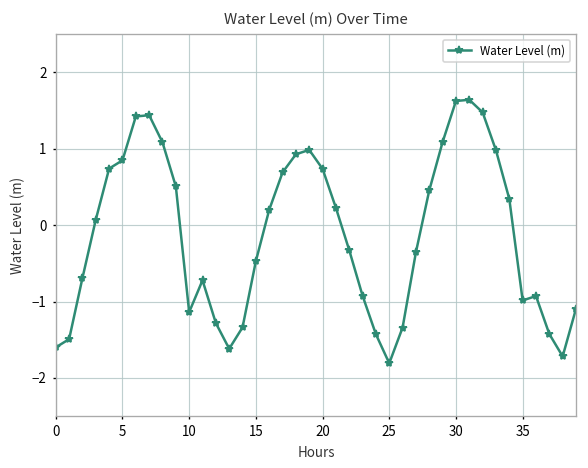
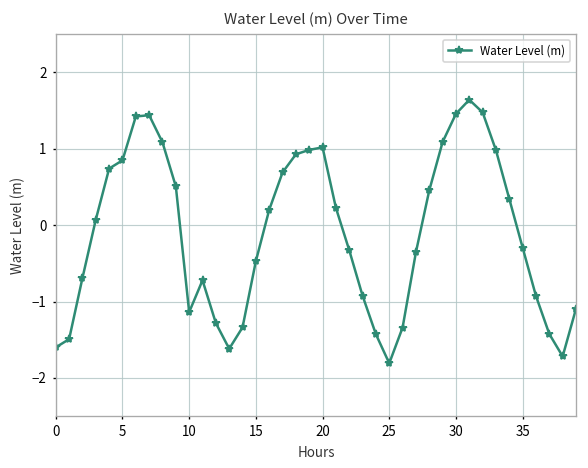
20: 0.7 -> 1.0
30: 1.6 -> 1.5
35: -1.0 -> -0.3
